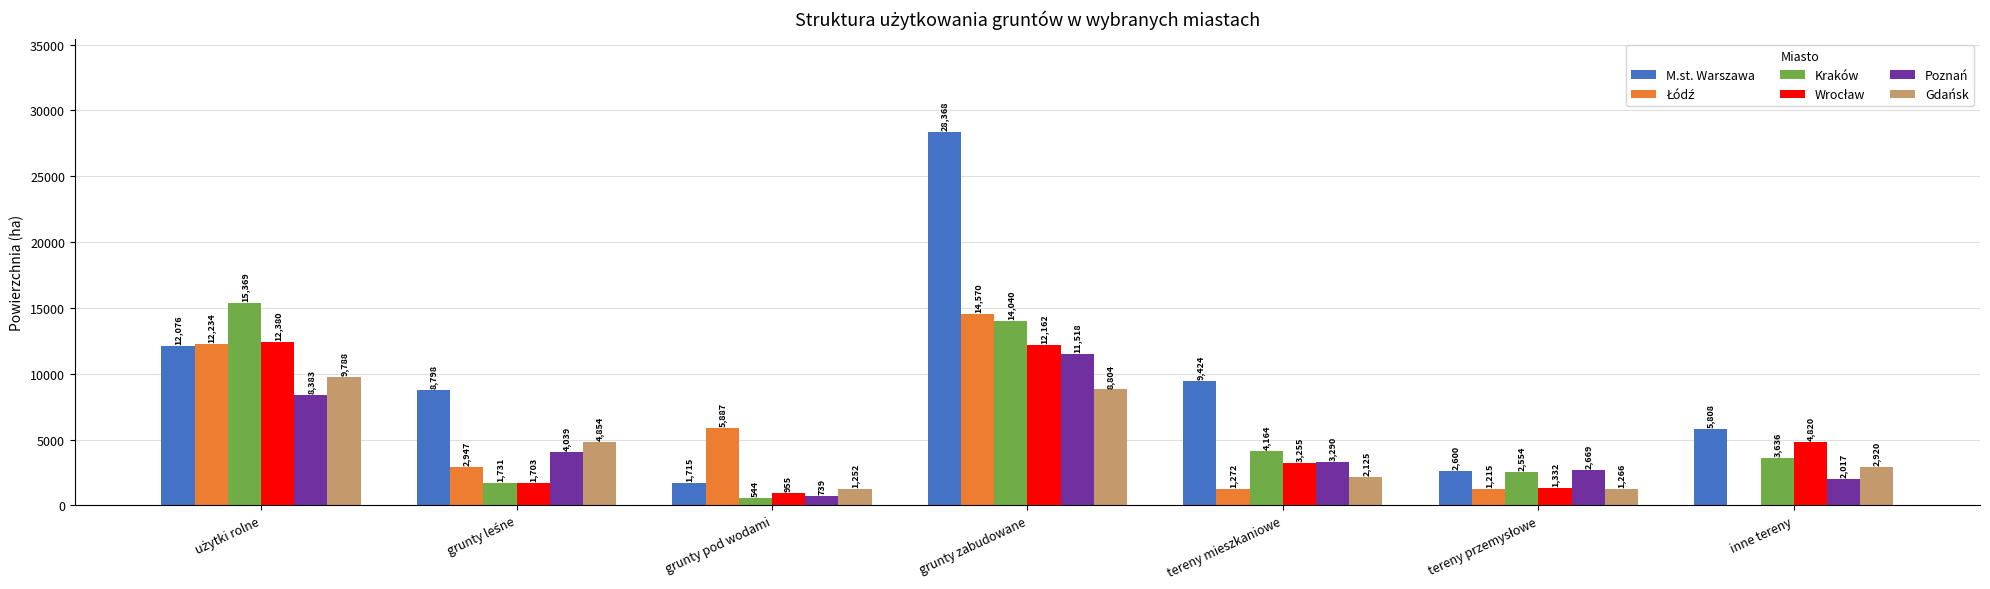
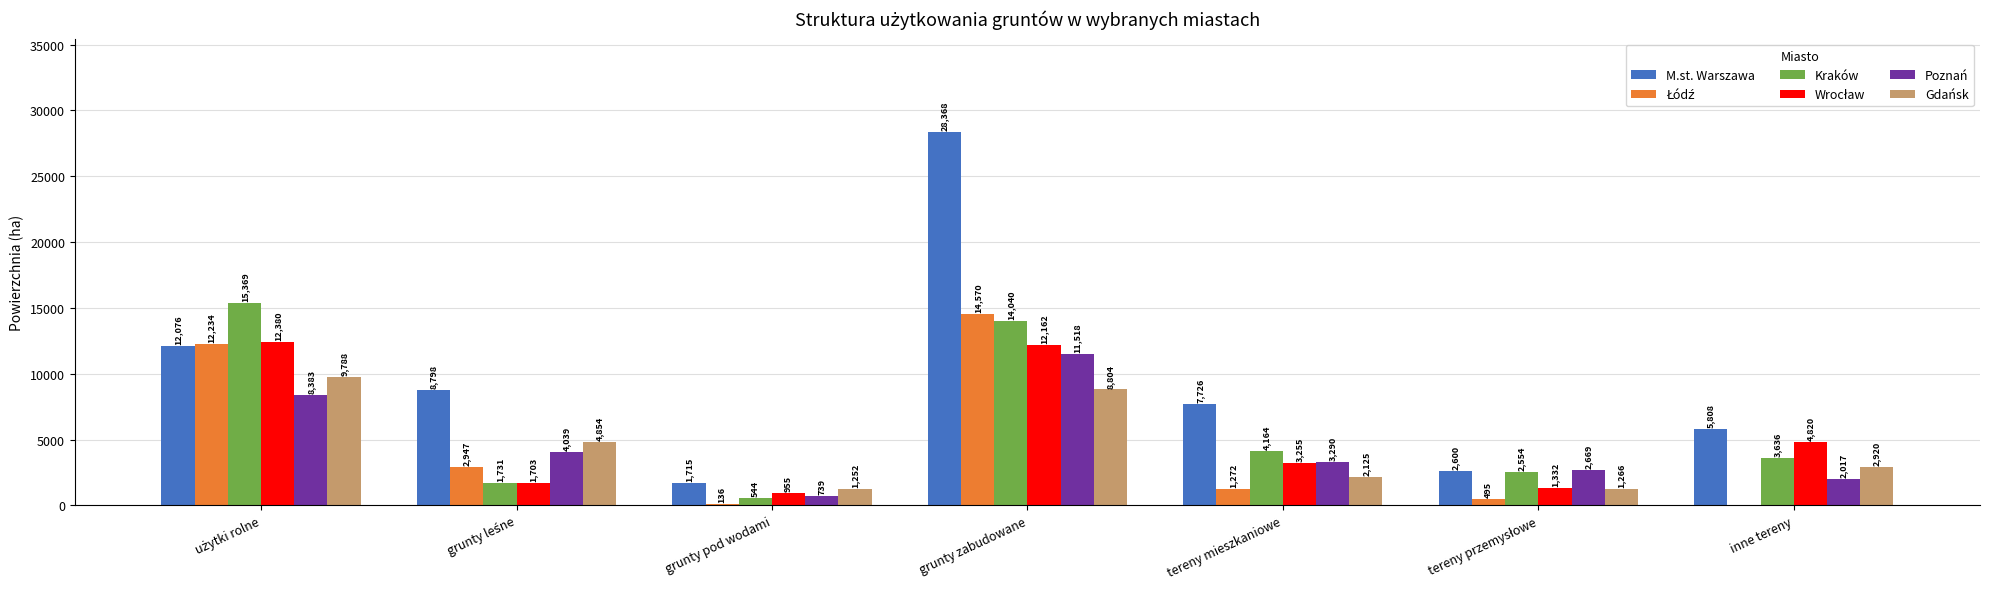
Łódź, grunty pod wodami: 5,887 -> 136
M.st. Warszawa, tereny mieszkaniowe: 9,424 -> 7,726
Łódź, tereny przemysłowe: 1,215 -> 495
